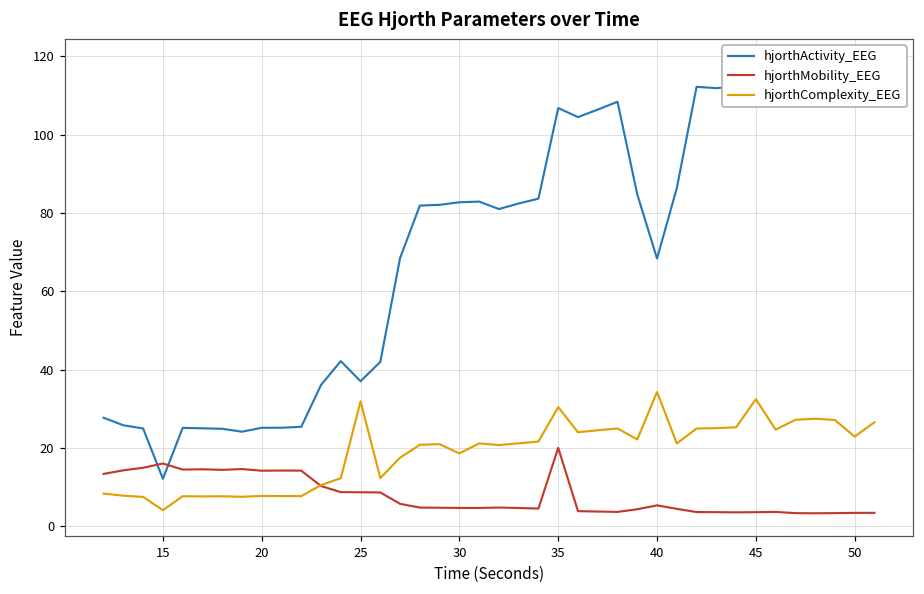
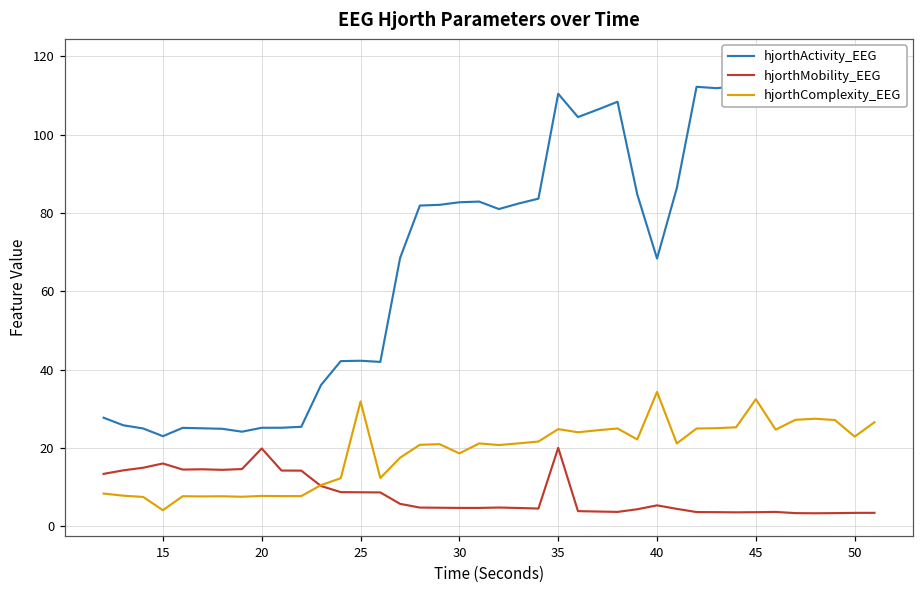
hjorthActivity_EEG, 15: 12 -> 23
hjorthMobility_EEG, 20: 14 -> 20
hjorthActivity_EEG, 25: 37 -> 42
hjorthActivity_EEG, 35: 107 -> 110
hjorthComplexity_EEG, 35: 30 -> 25
